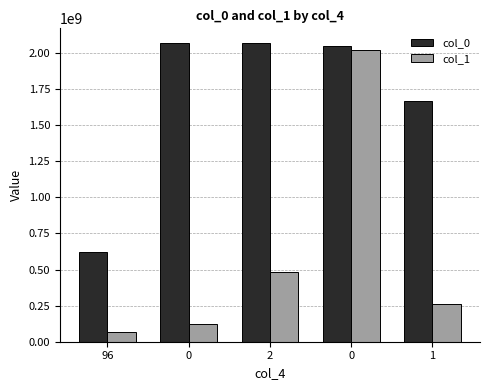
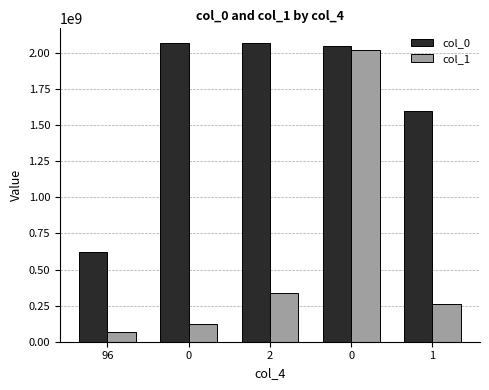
col_1, 2: 490000000 -> 340000000
col_0, 1: 1670000000 -> 1600000000
